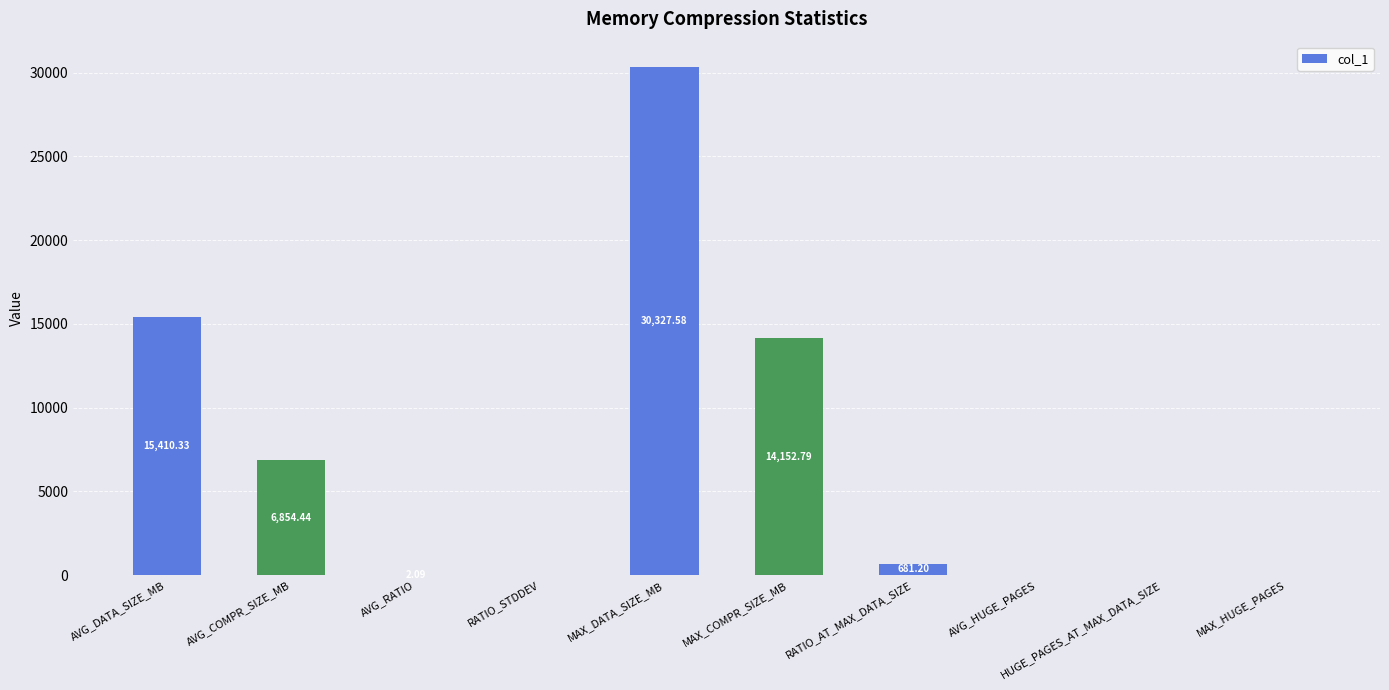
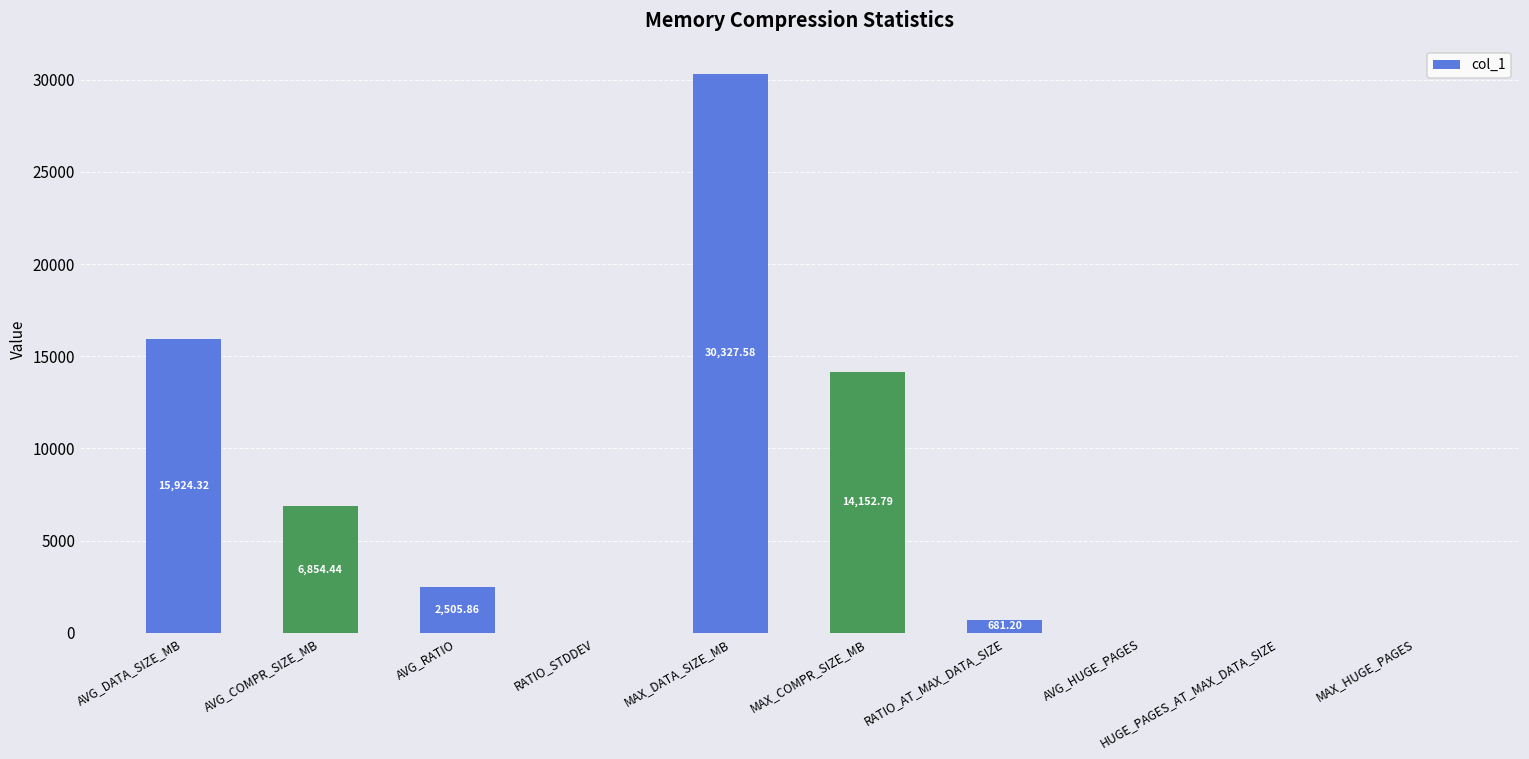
AVG_DATA_SIZE_MB: 15,410.33 -> 15,924.32
AVG_RATIO: 0 -> 2500
